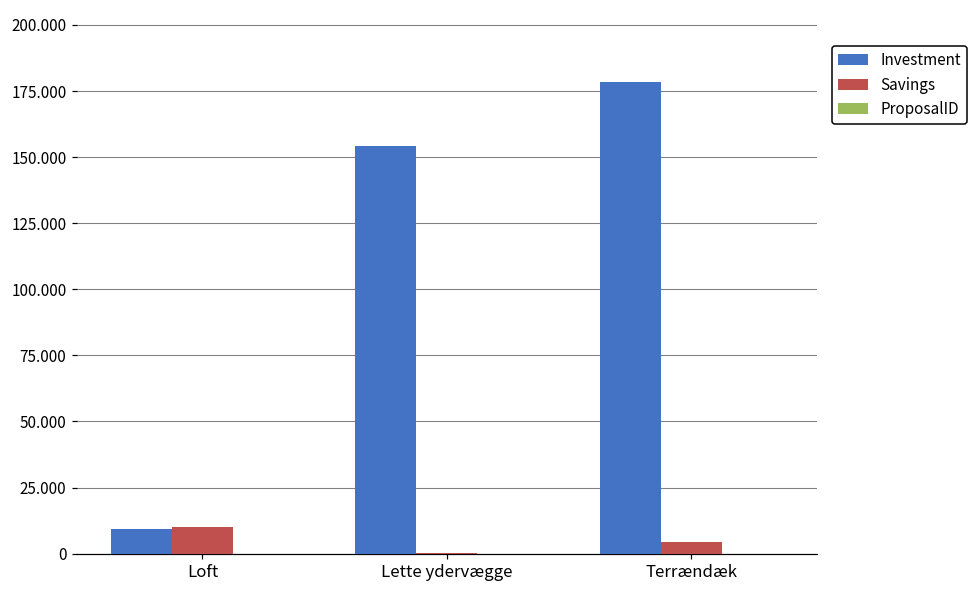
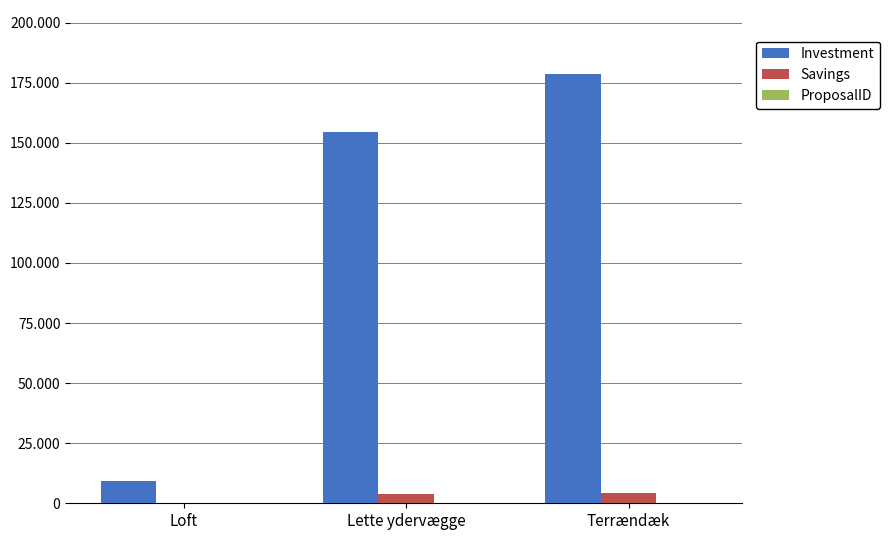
Savings, Loft: 10 -> 0
Savings, Lette ydervægge: 0 -> 4
